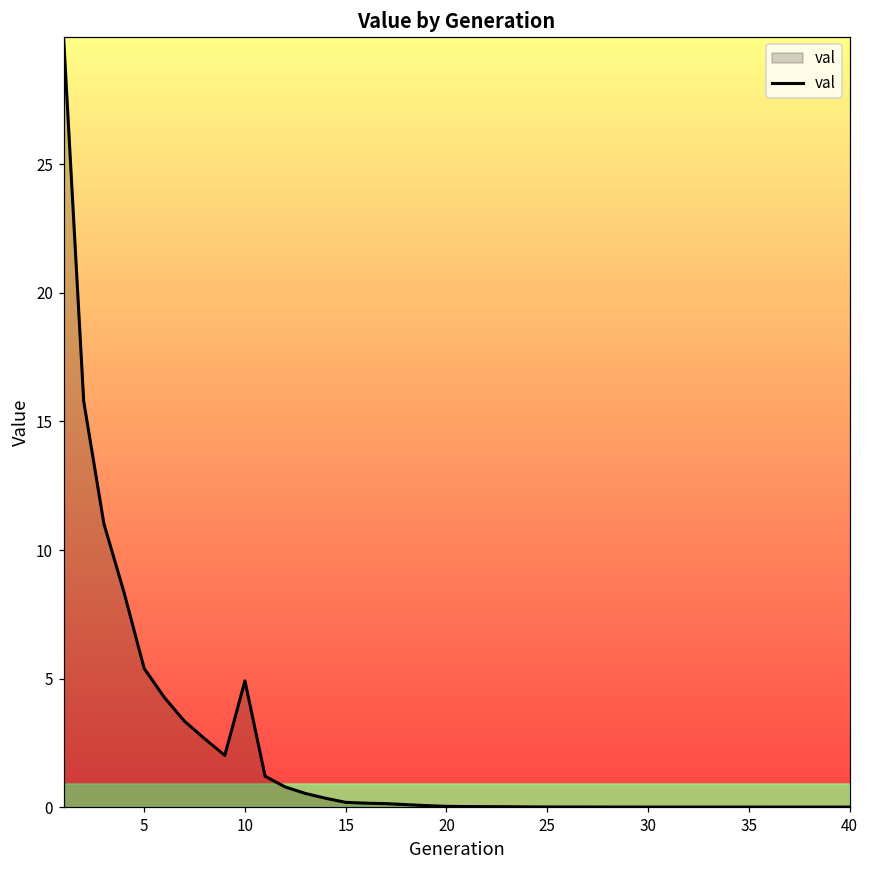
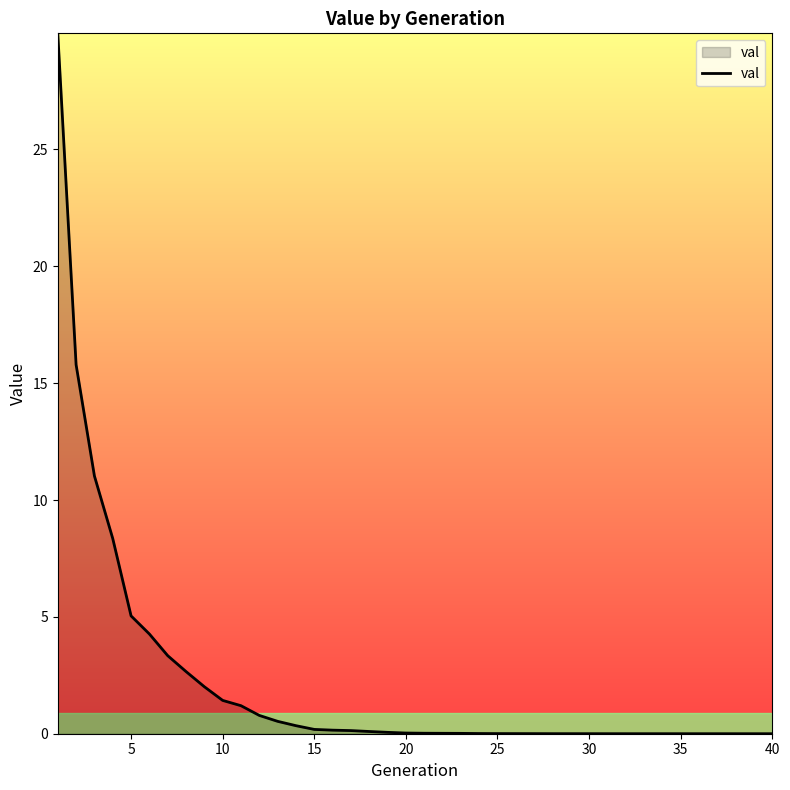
5: 5.4 -> 5.0
10: 4.9 -> 1.4
